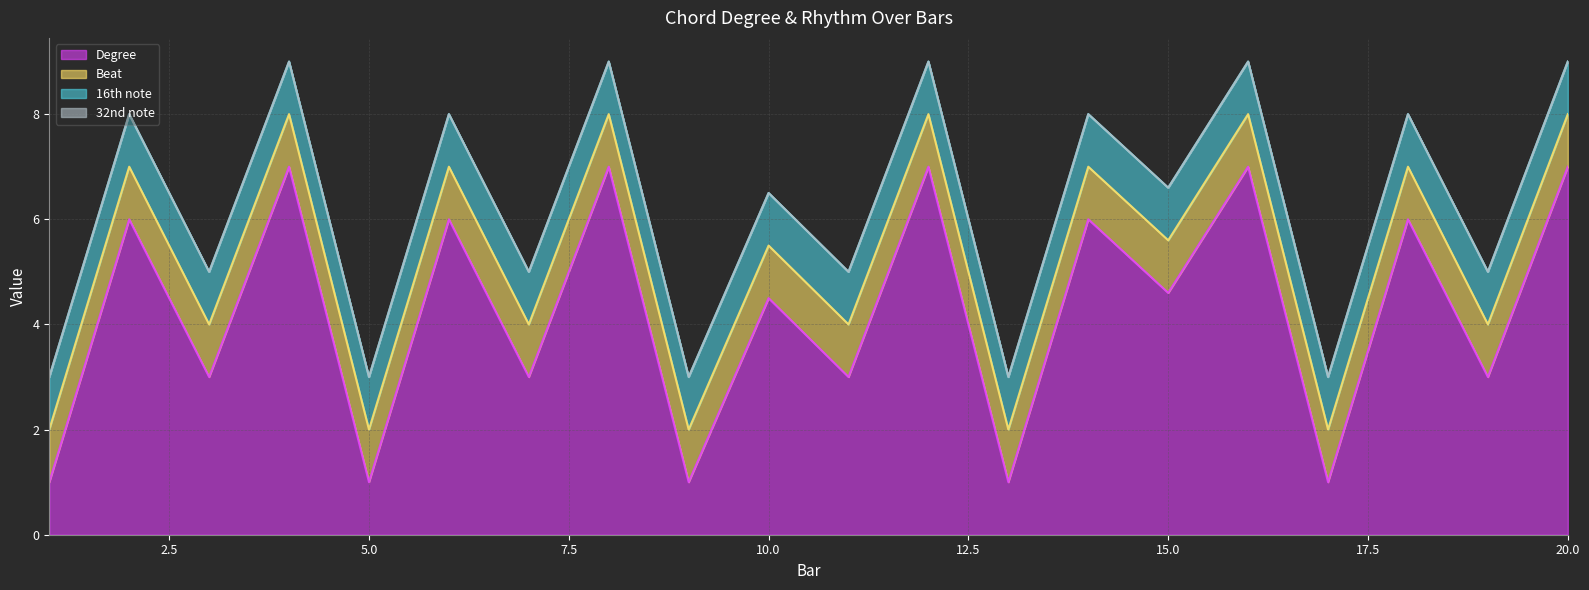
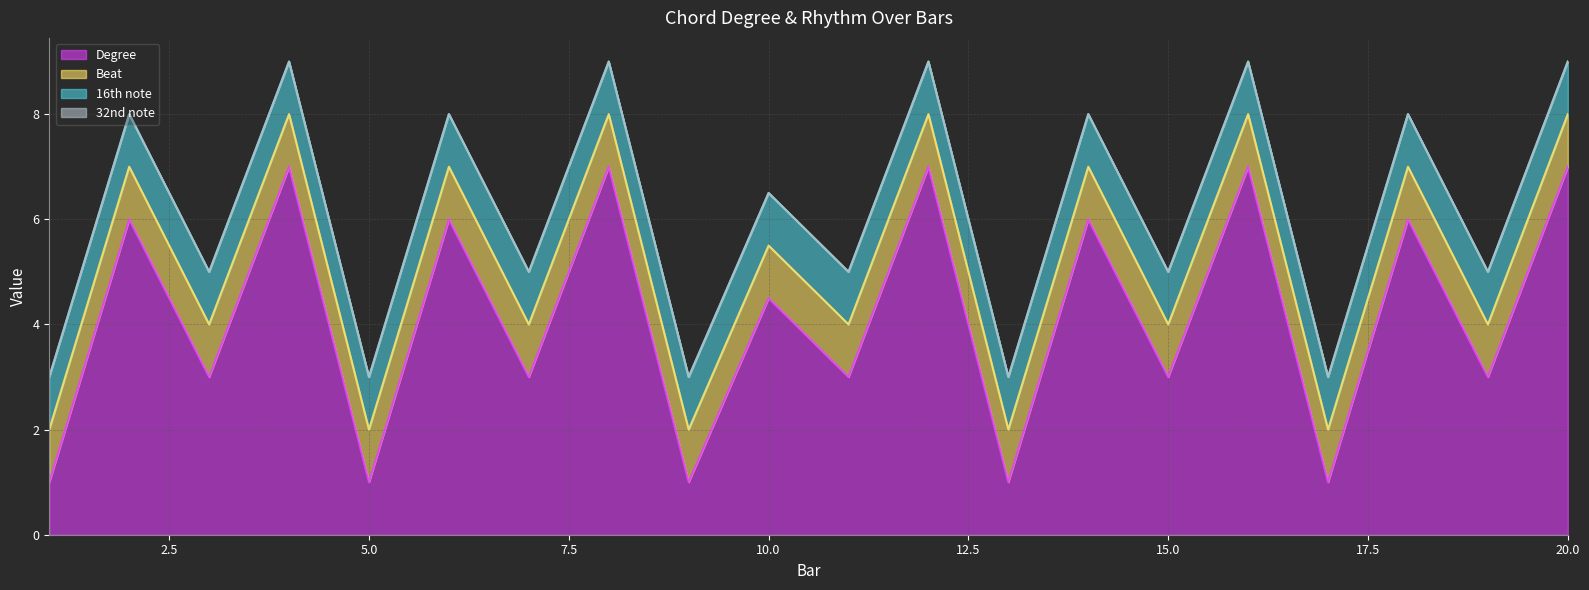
Degree, 15.0: 4.6 -> 3.0
